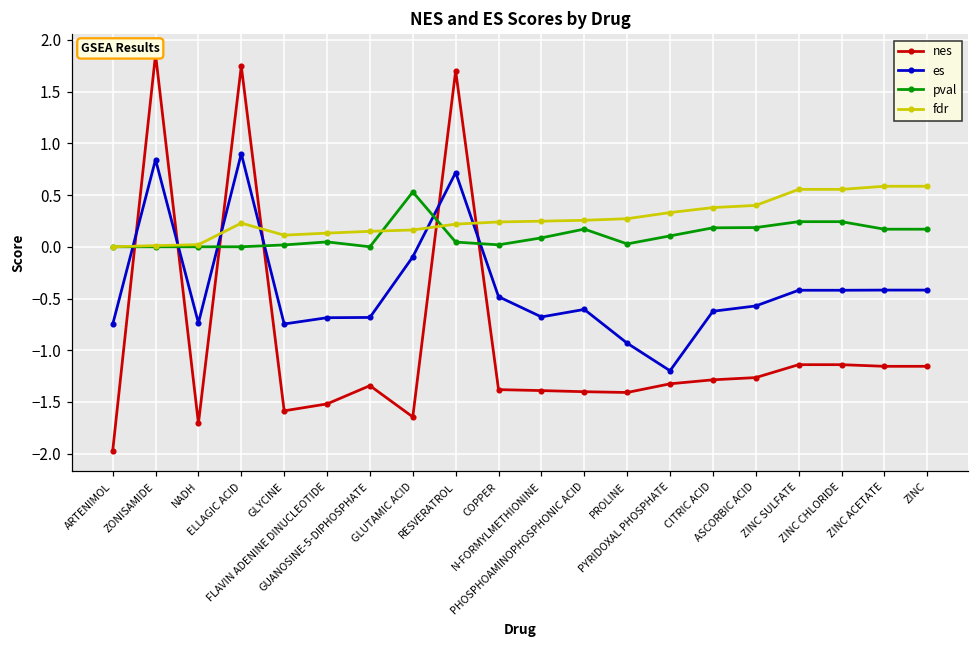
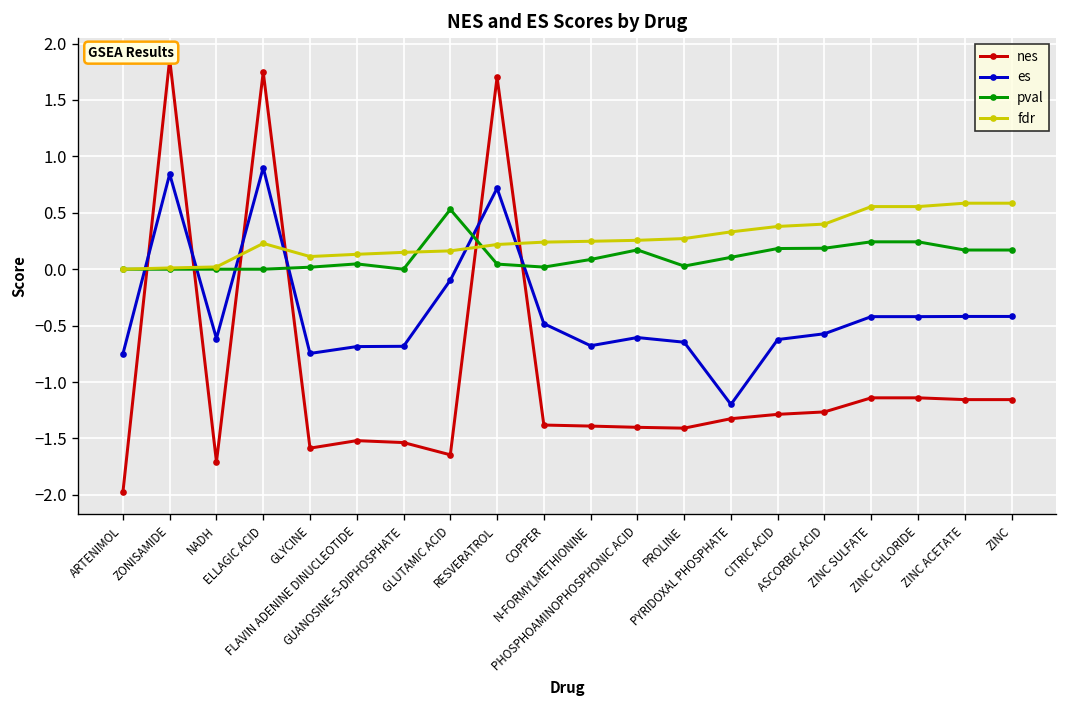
es, NADH: -0.7 -> -0.6
nes, GUANOSINE-5-DIPHOSPHATE: -1.3 -> -1.5
es, PROLINE: -0.9 -> -0.6
